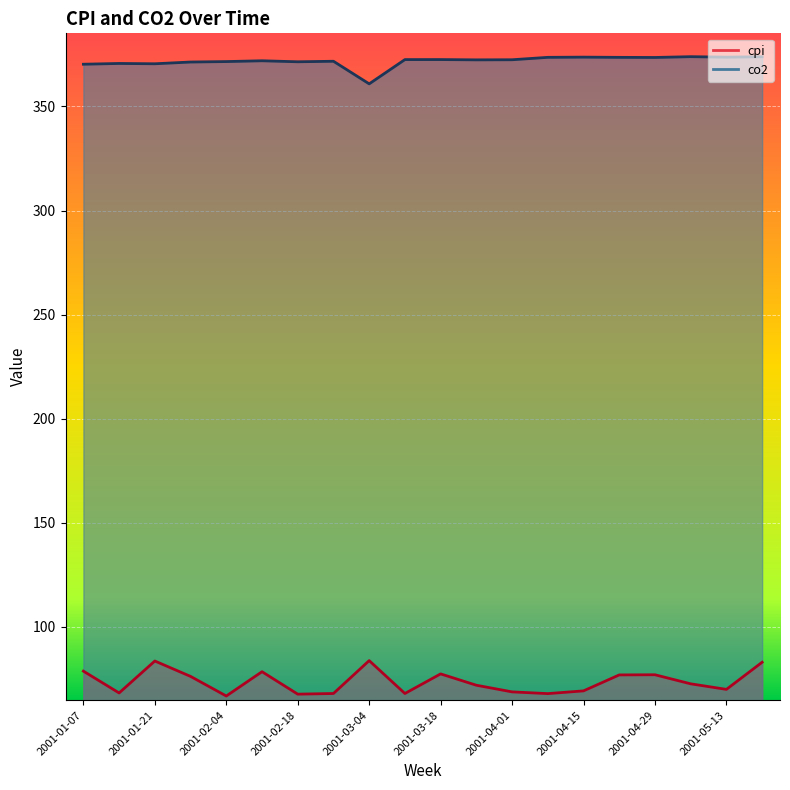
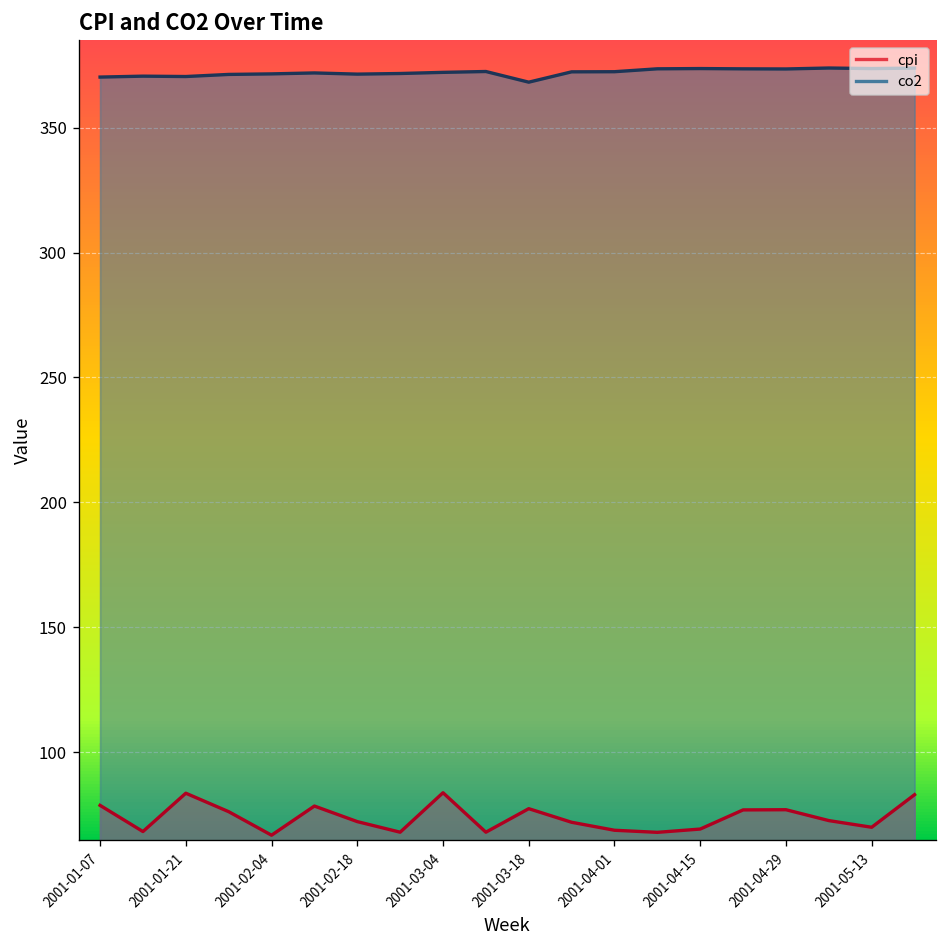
cpi, 2001-02-18: 68 -> 72
co2, 2001-03-04: 361 -> 372
co2, 2001-03-18: 373 -> 368
